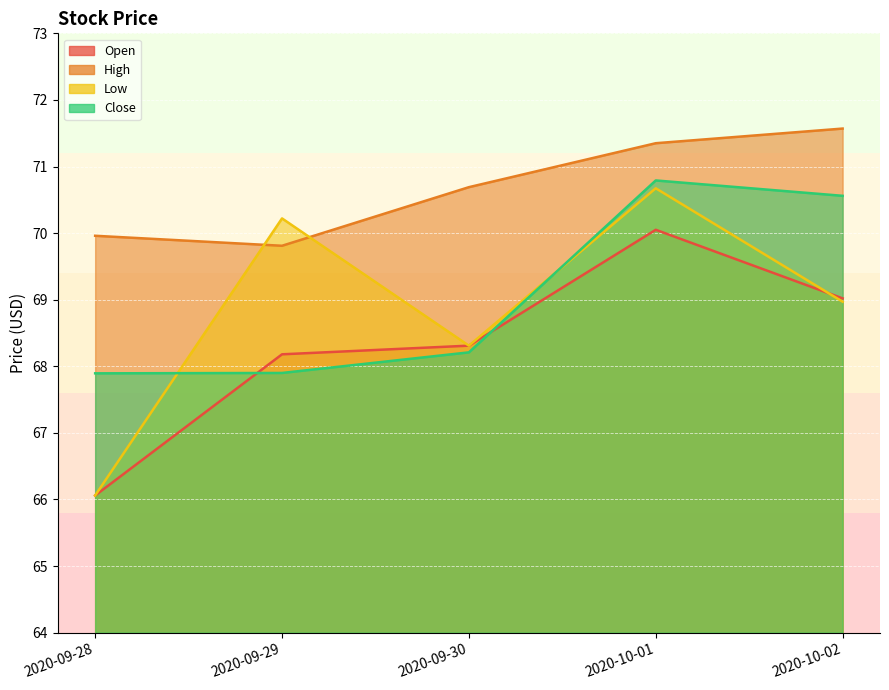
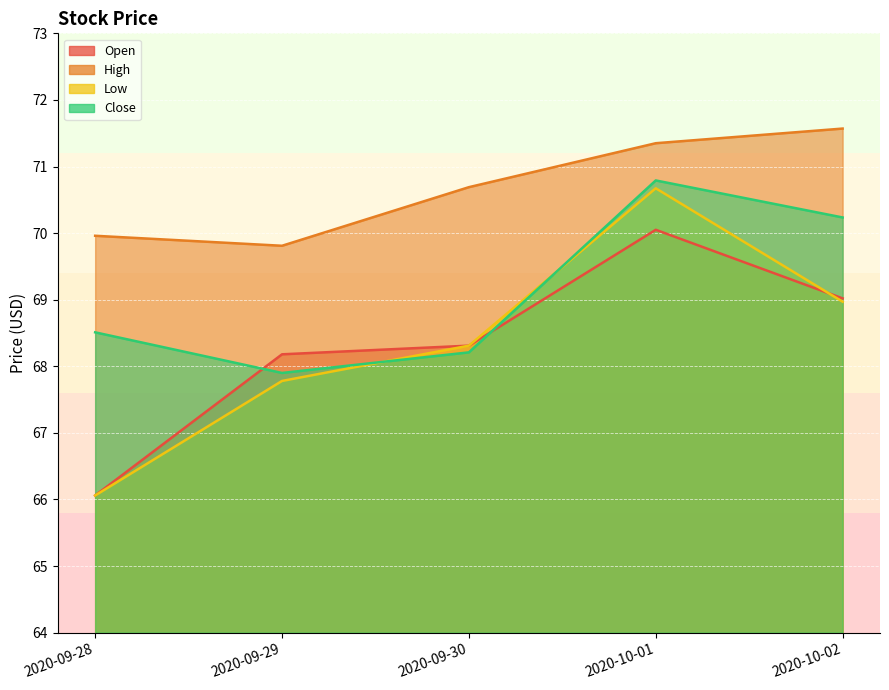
Close, 2020-09-28: 67.9 -> 68.5
Low, 2020-09-29: 70.2 -> 67.8
Close, 2020-10-02: 70.6 -> 70.2
